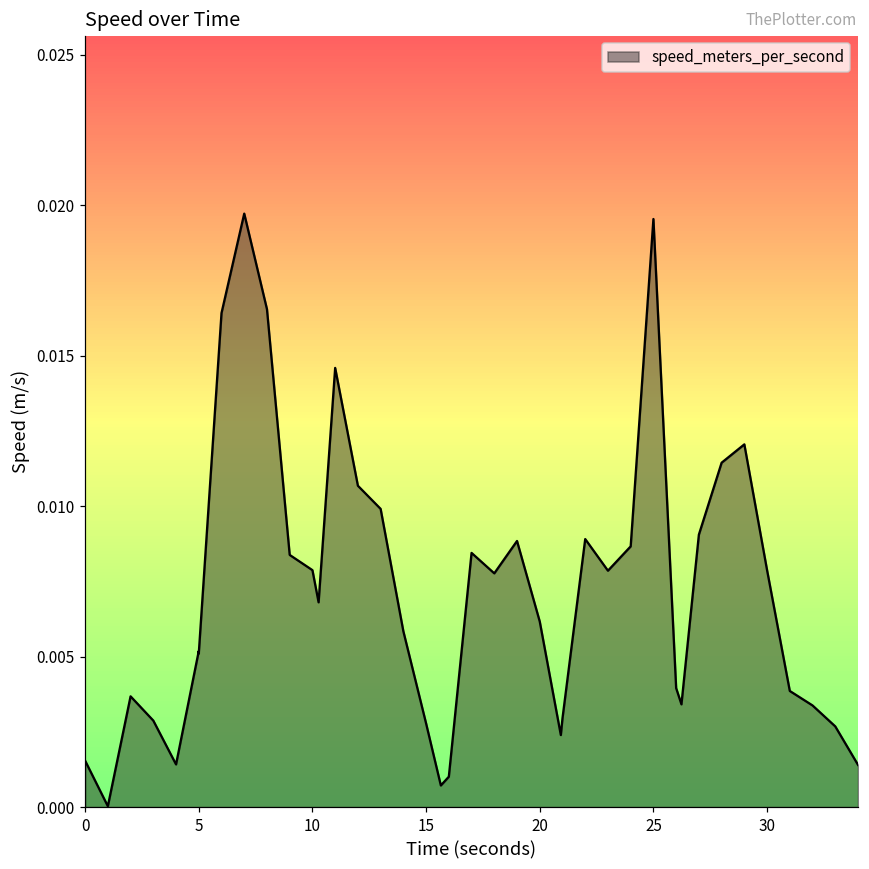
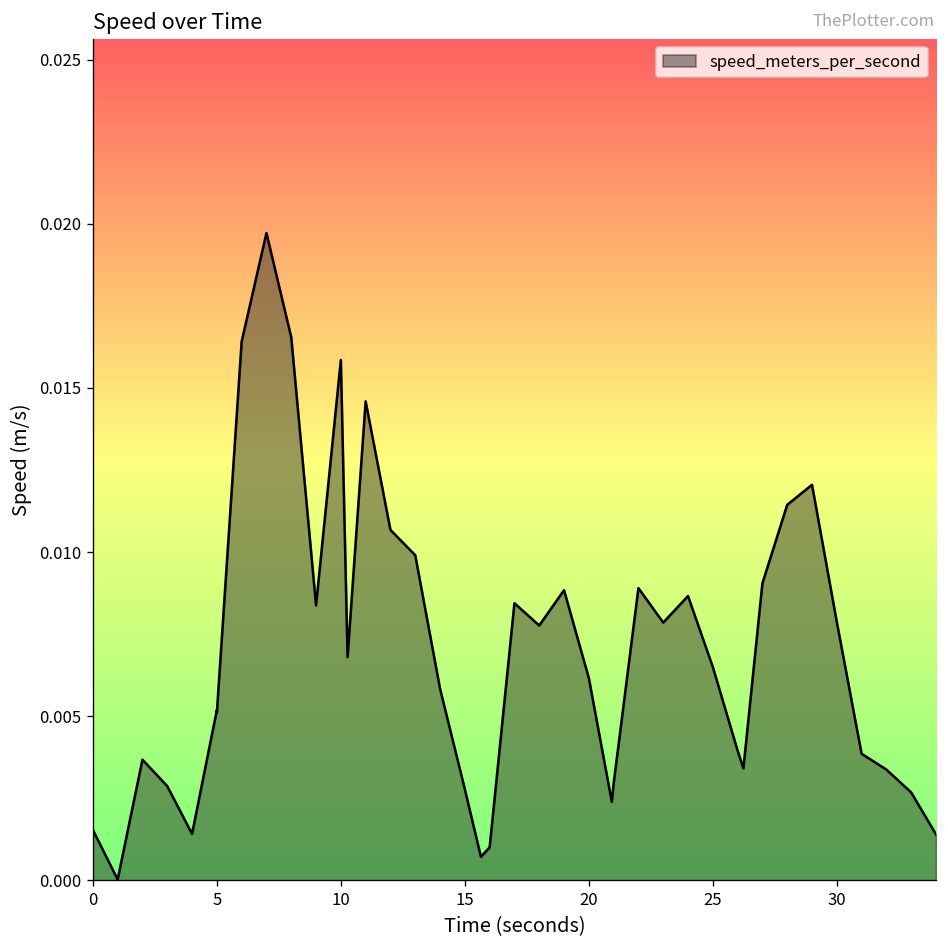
10: 0.0079 -> 0.0158
25: 0.0195 -> 0.0065
